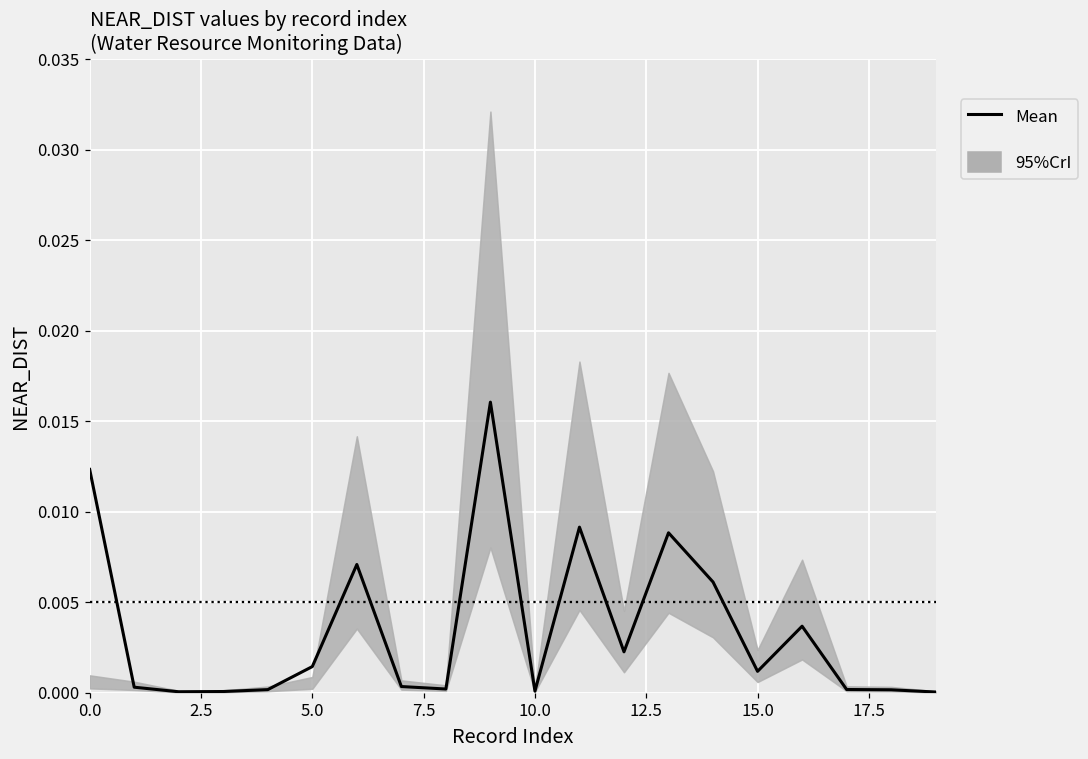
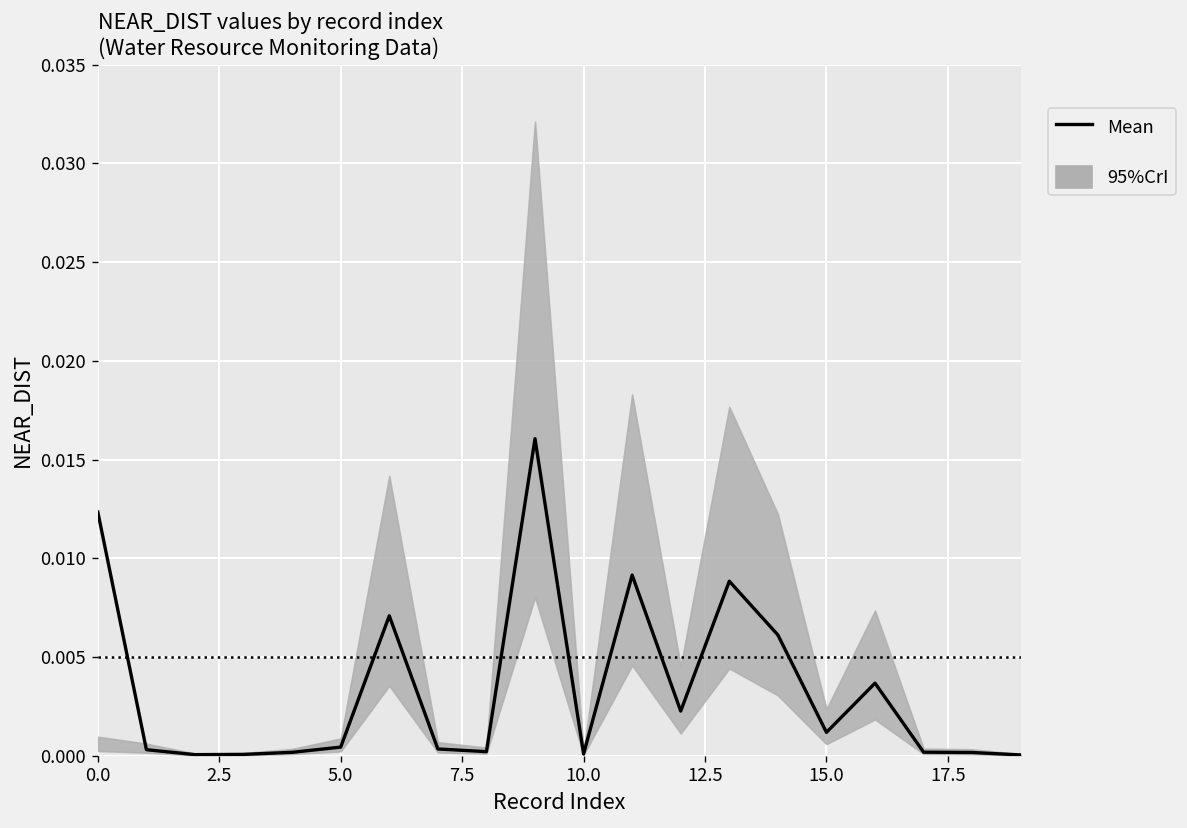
Mean, 5.0: 0.0014 -> 0.0004
